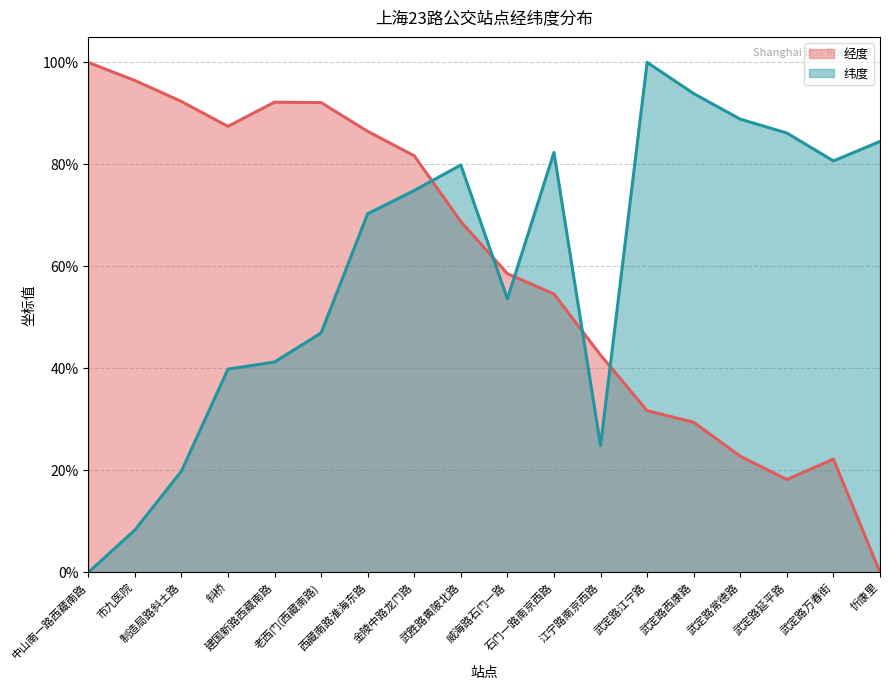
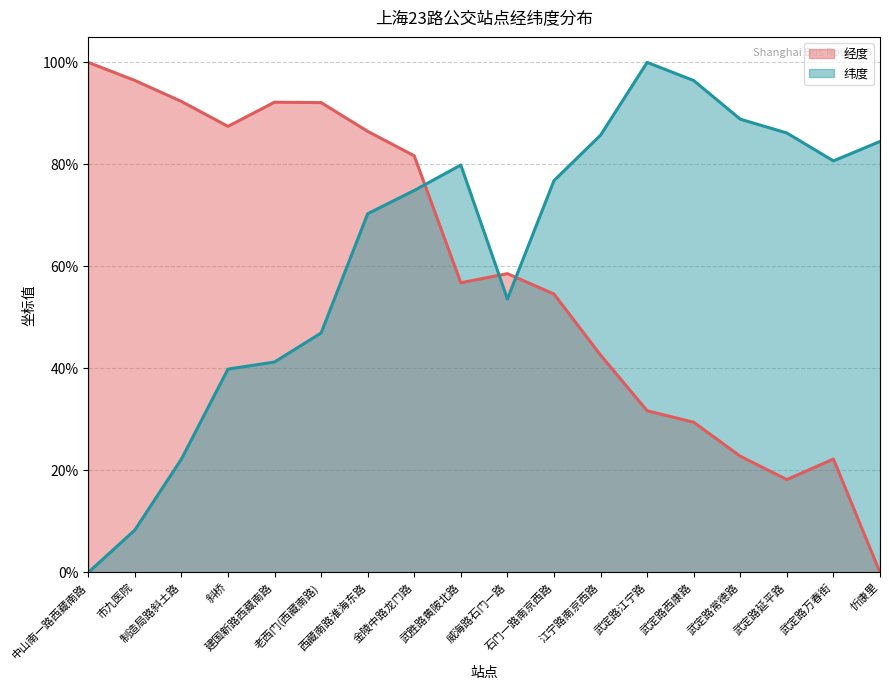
纬度, 制造局路斜土路: 20% -> 22%
经度, 武胜路黄陂北路: 69% -> 57%
纬度, 石门一路南京西路: 82% -> 77%
纬度, 江宁路南京西路: 25% -> 86%
纬度, 武定路西康路: 94% -> 96%
